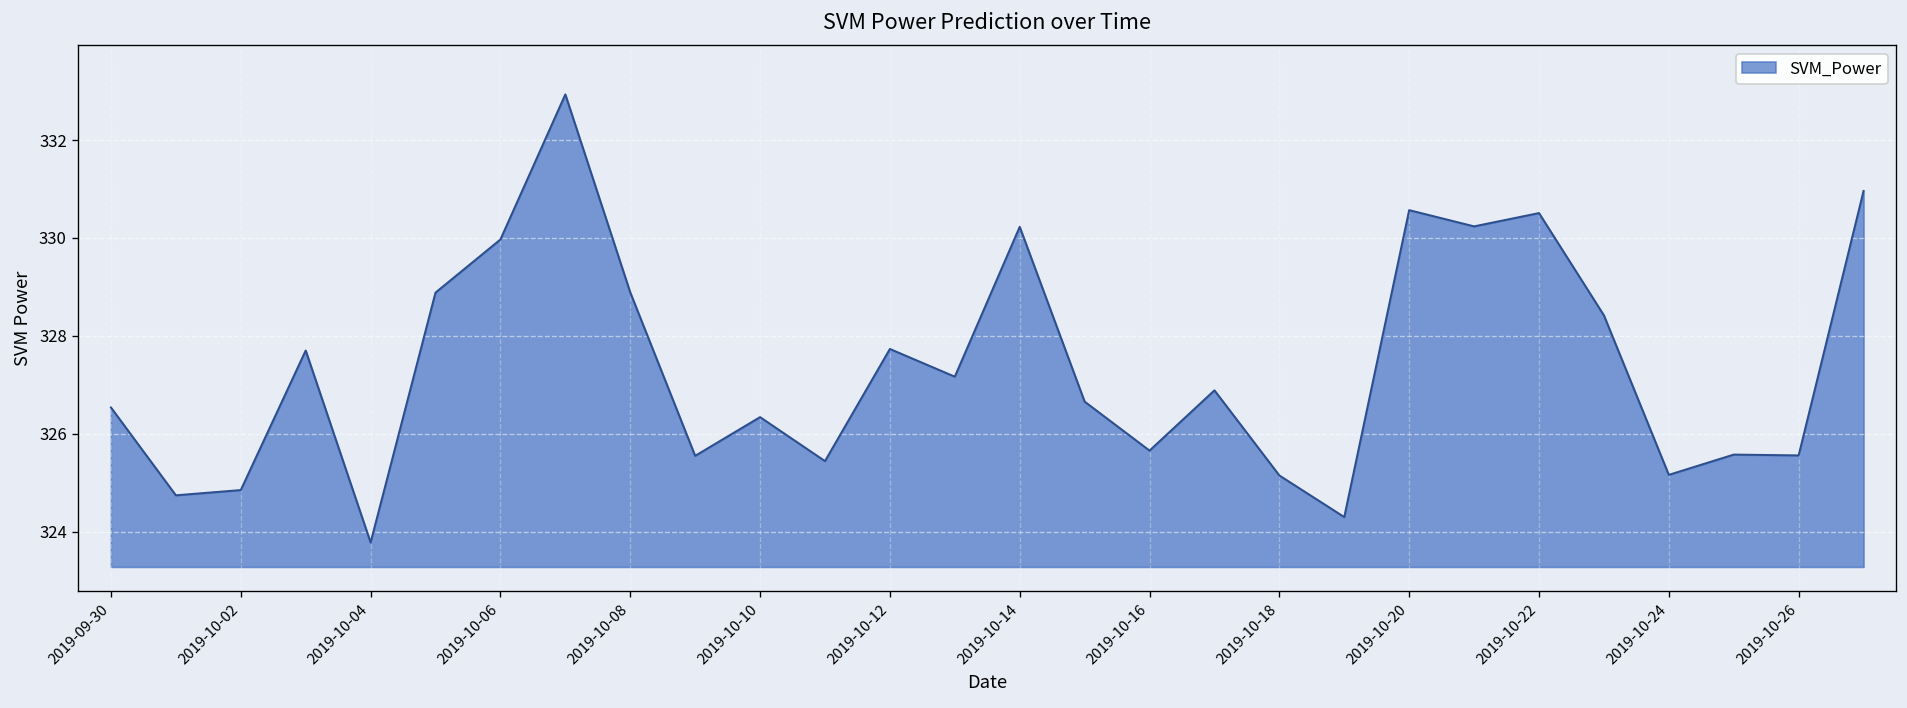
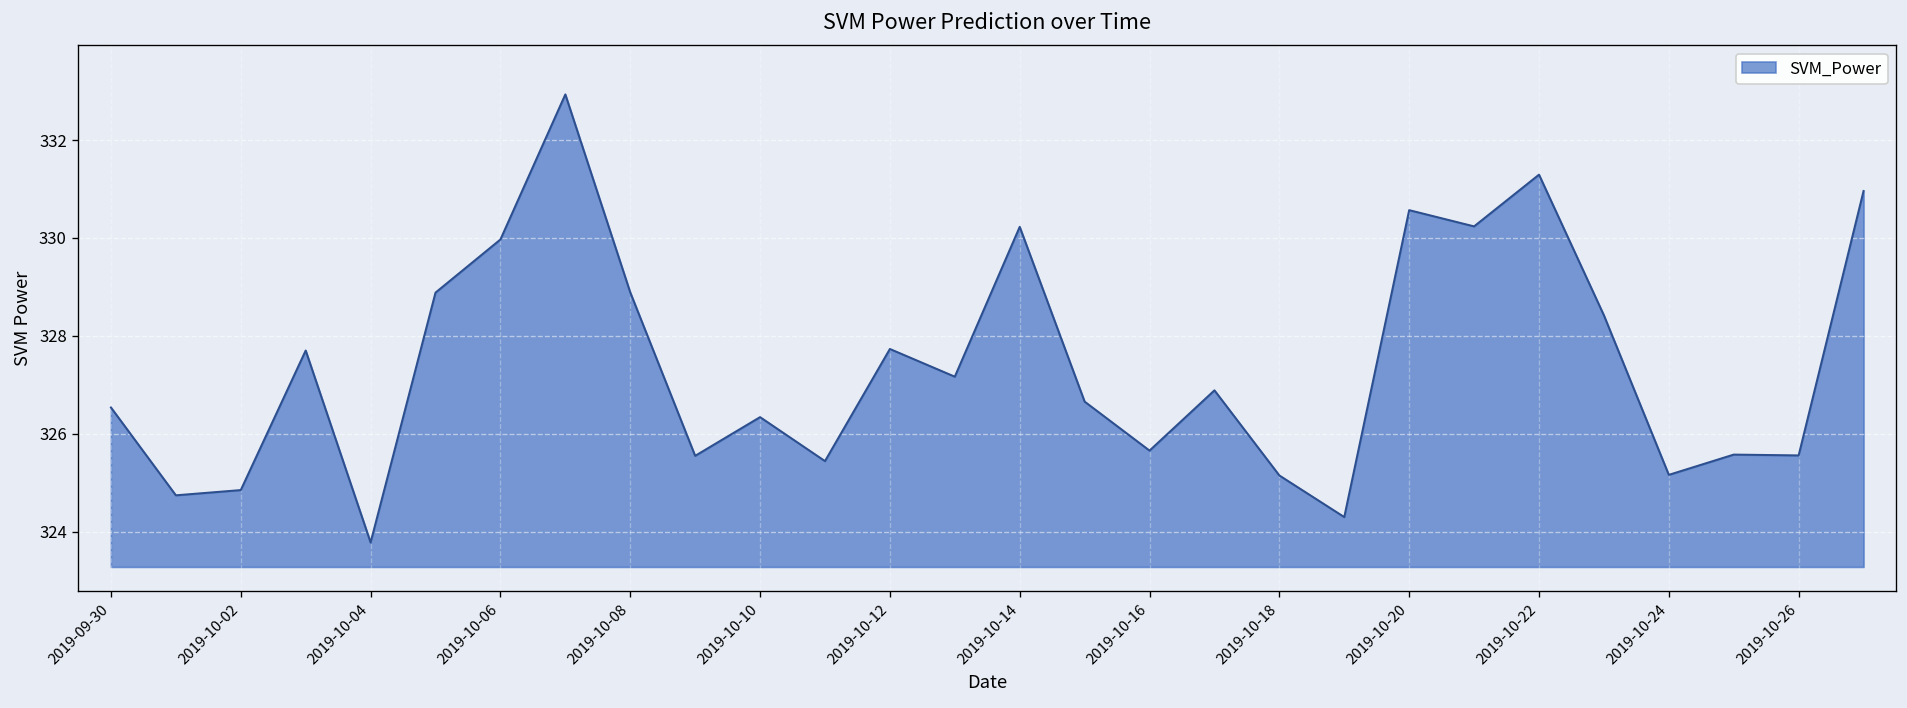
2019-10-22: 330.5 -> 331.3
